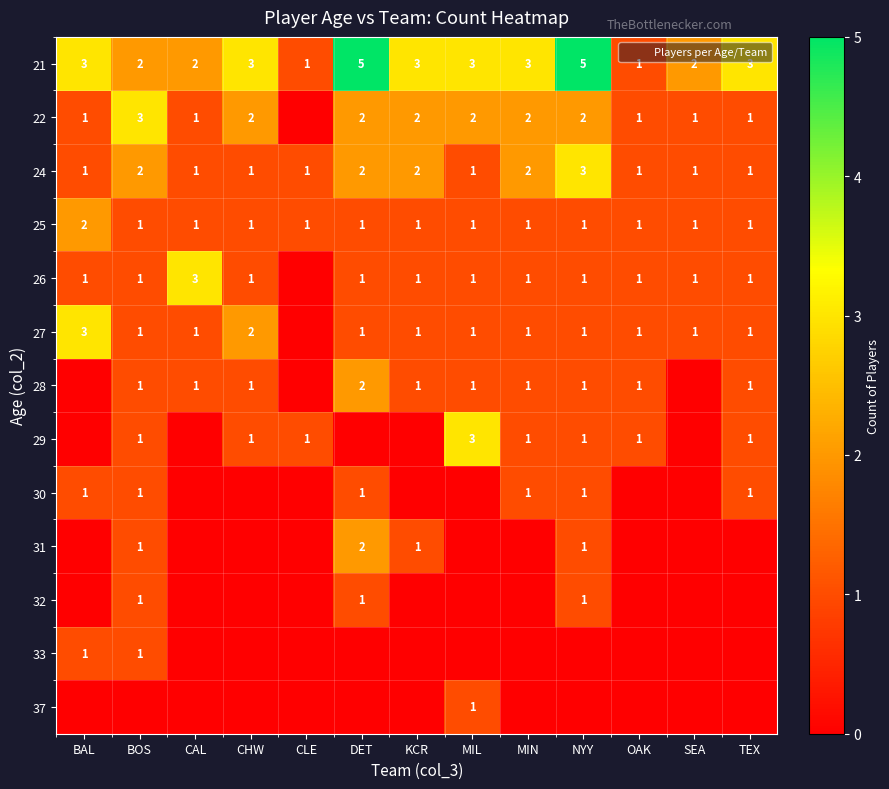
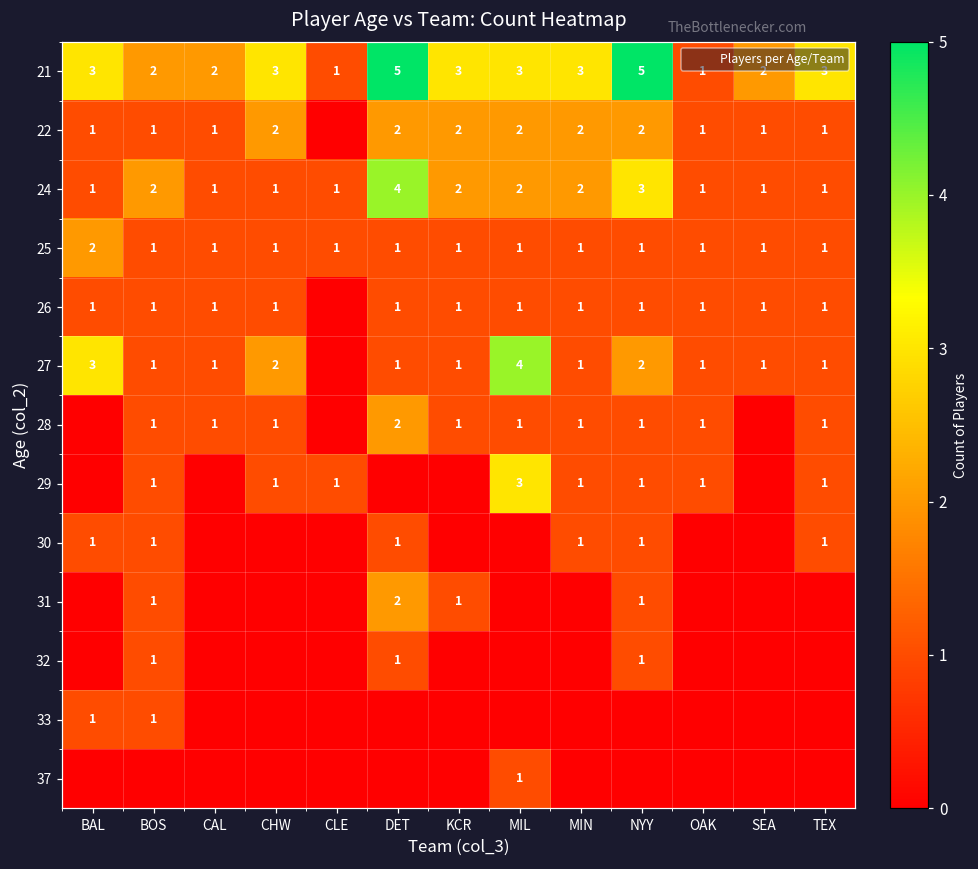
22, BOS: 3 -> 1
24, DET: 2 -> 4
24, MIL: 1 -> 2
26, CAL: 3 -> 1
27, MIL: 1 -> 4
27, NYY: 1 -> 2
